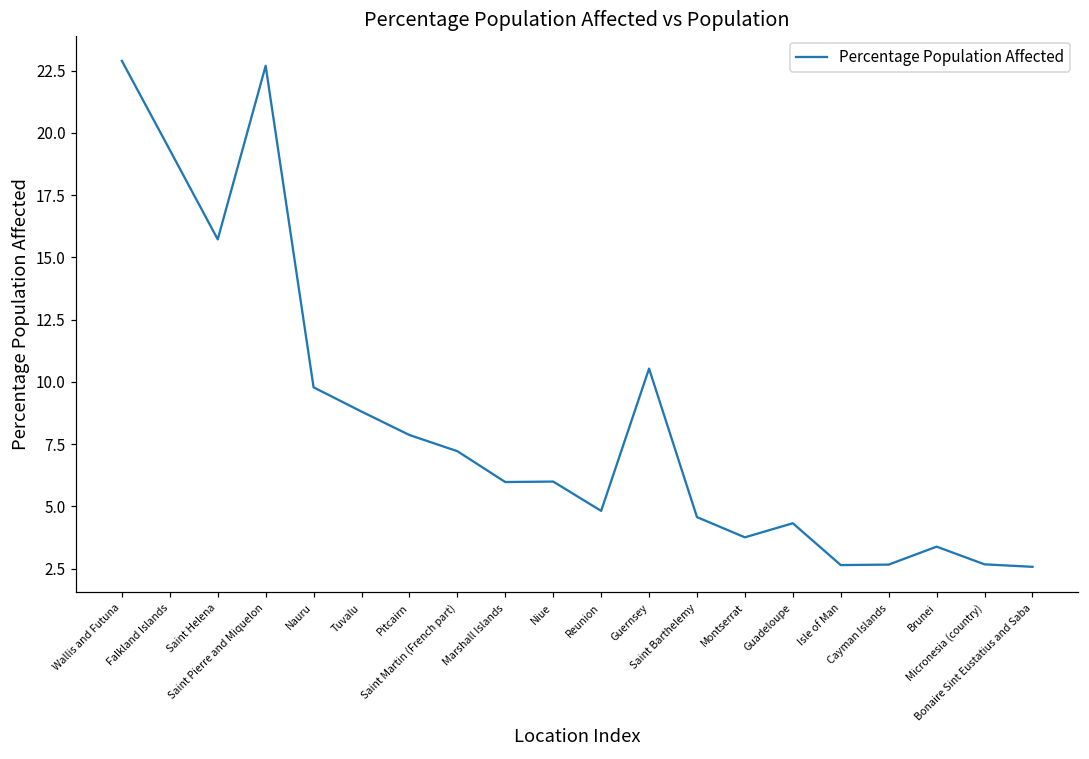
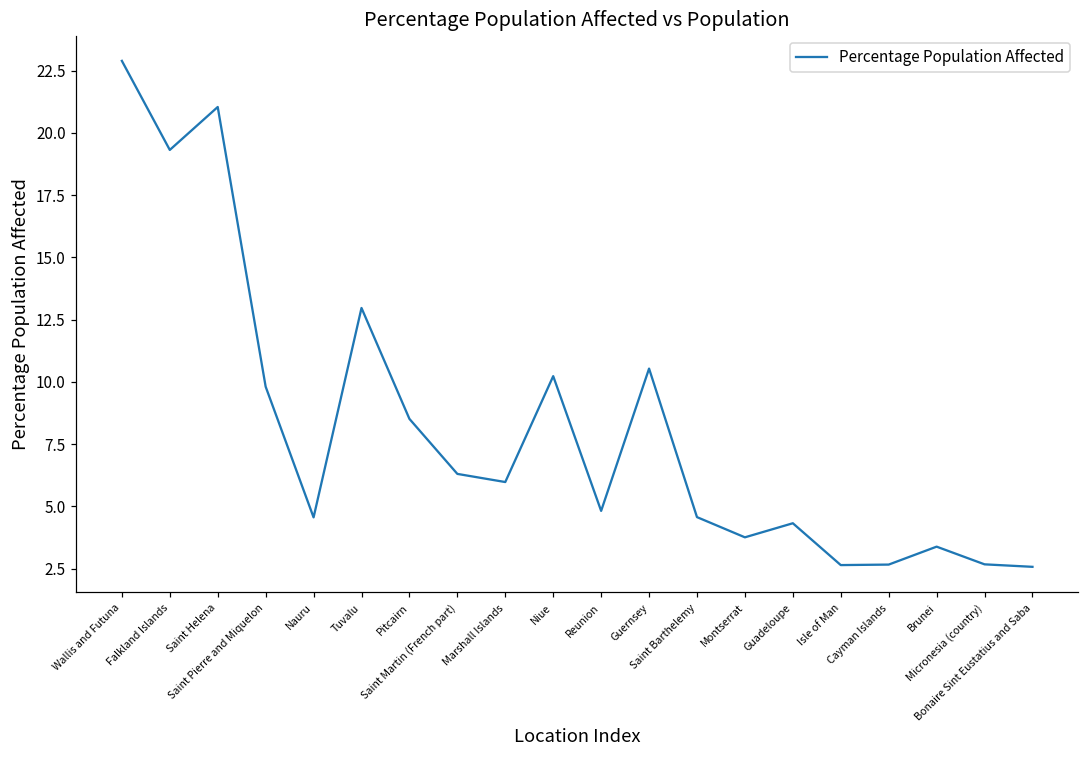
Saint Helena: 15.7 -> 21.0
Saint Pierre and Miquelon: 22.7 -> 9.8
Nauru: 9.8 -> 4.6
Tuvalu: 8.8 -> 13.0
Pitcairn: 7.9 -> 8.5
Saint Martin (French part): 7.2 -> 6.3
Niue: 6.0 -> 10.2
